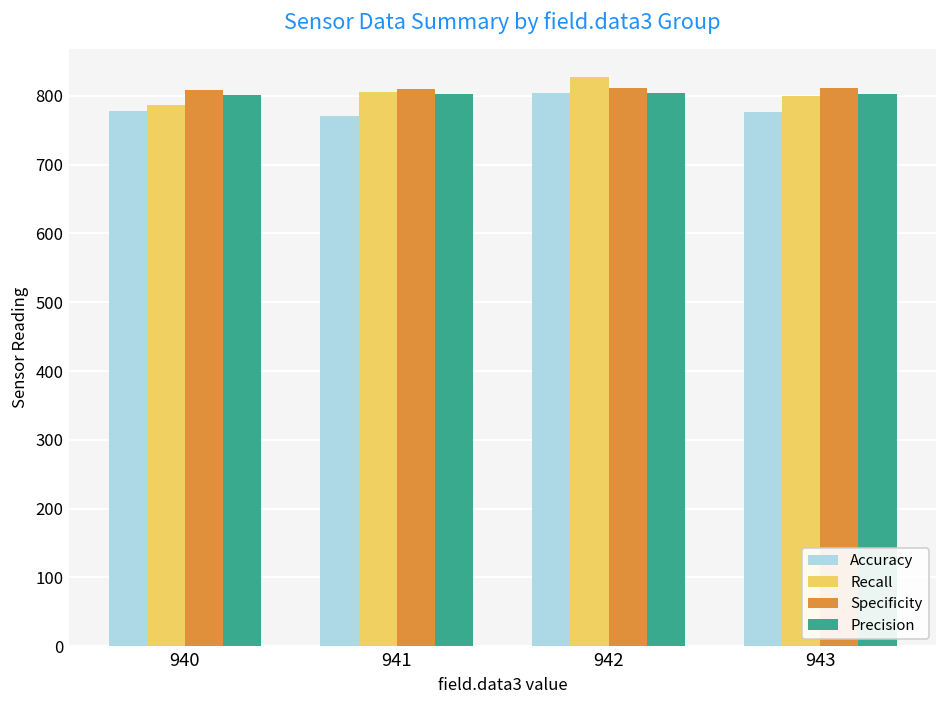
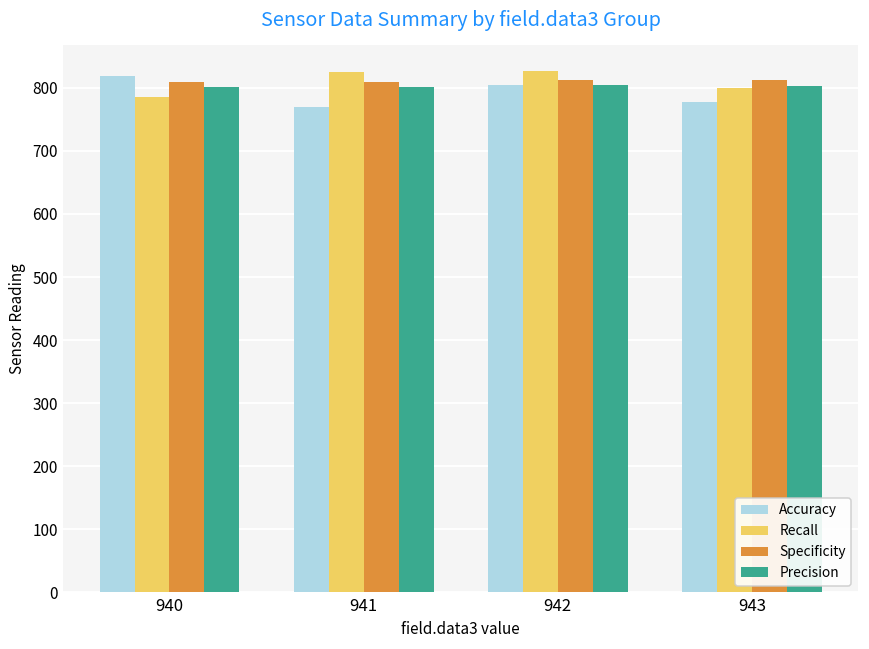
Accuracy, 940: 780 -> 820
Recall, 941: 810 -> 830
